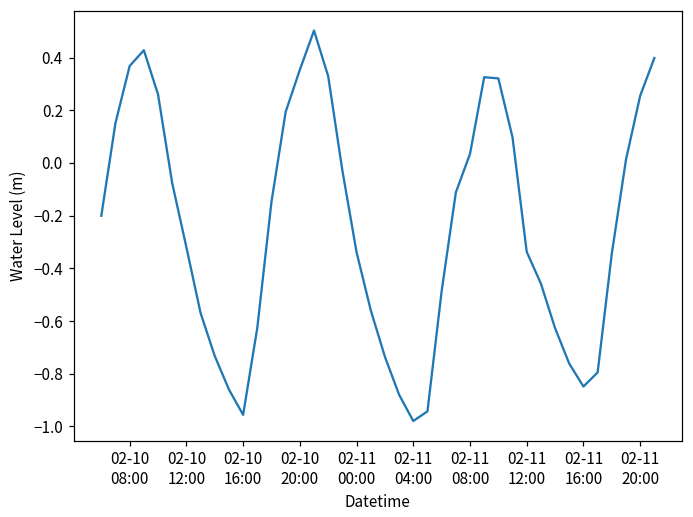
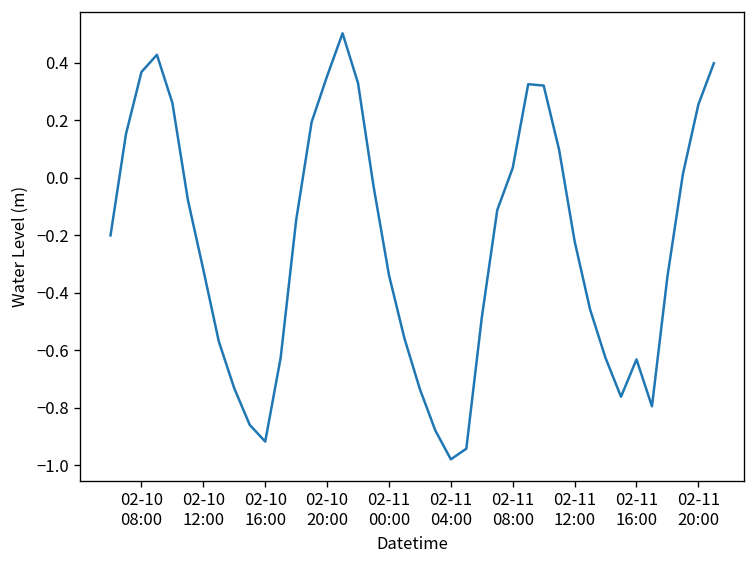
02-10 16:00: -0.96 -> -0.92
02-11 12:00: -0.34 -> -0.22
02-11 16:00: -0.85 -> -0.63
